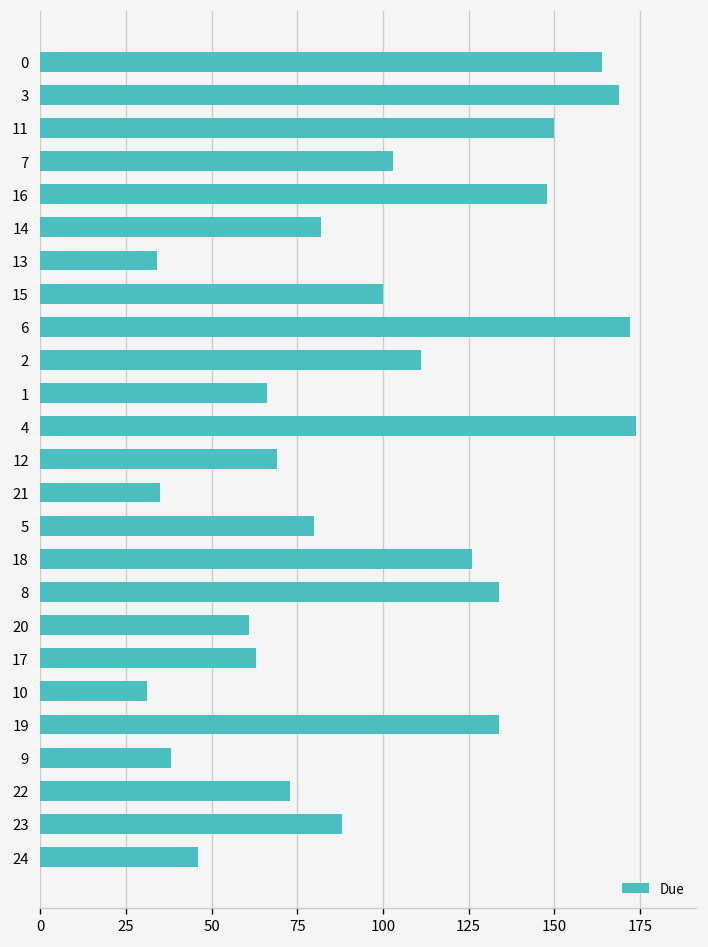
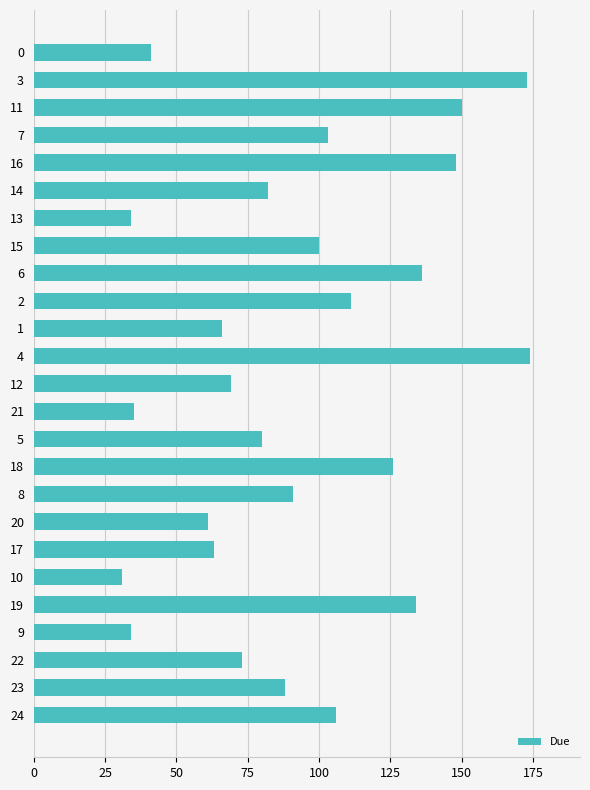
0: 164 -> 41
3: 169 -> 173
6: 172 -> 136
8: 134 -> 91
9: 38 -> 34
24: 46 -> 106
